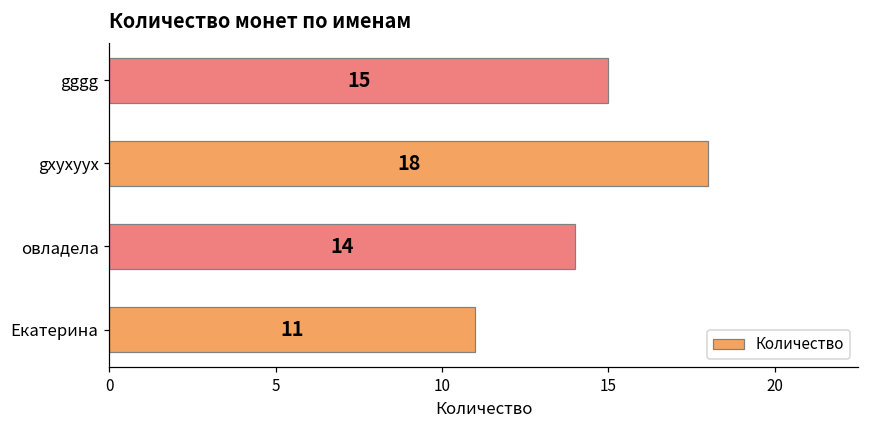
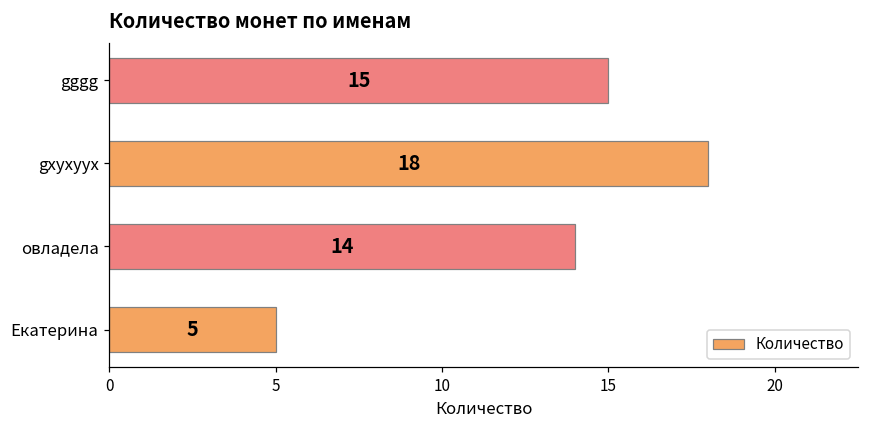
Екатерина: 11 -> 5
